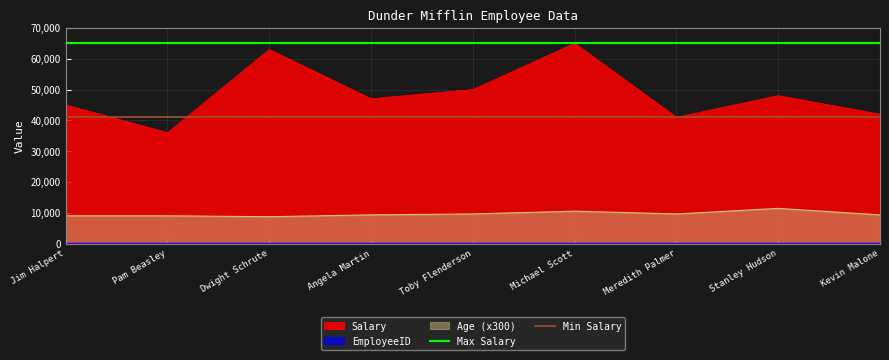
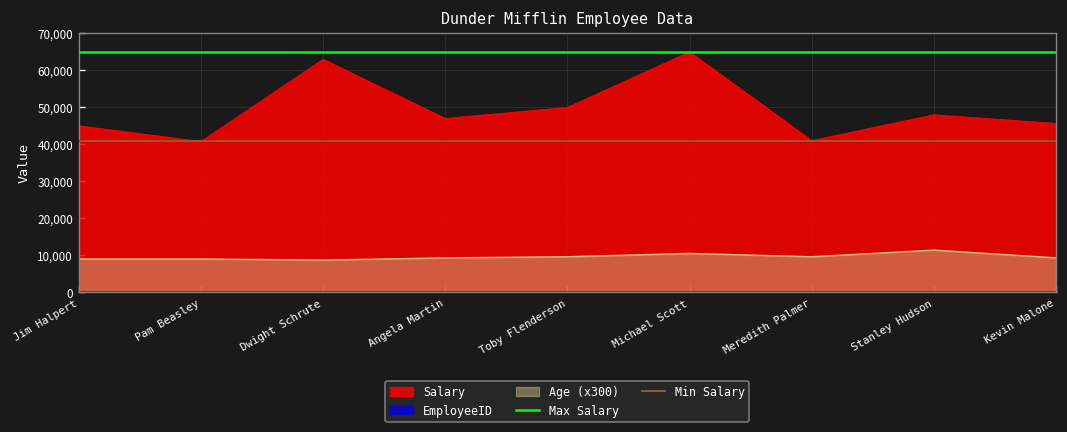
Salary, Pam Beasley: 36,000 -> 41,000
Salary, Kevin Malone: 42,000 -> 46,000
